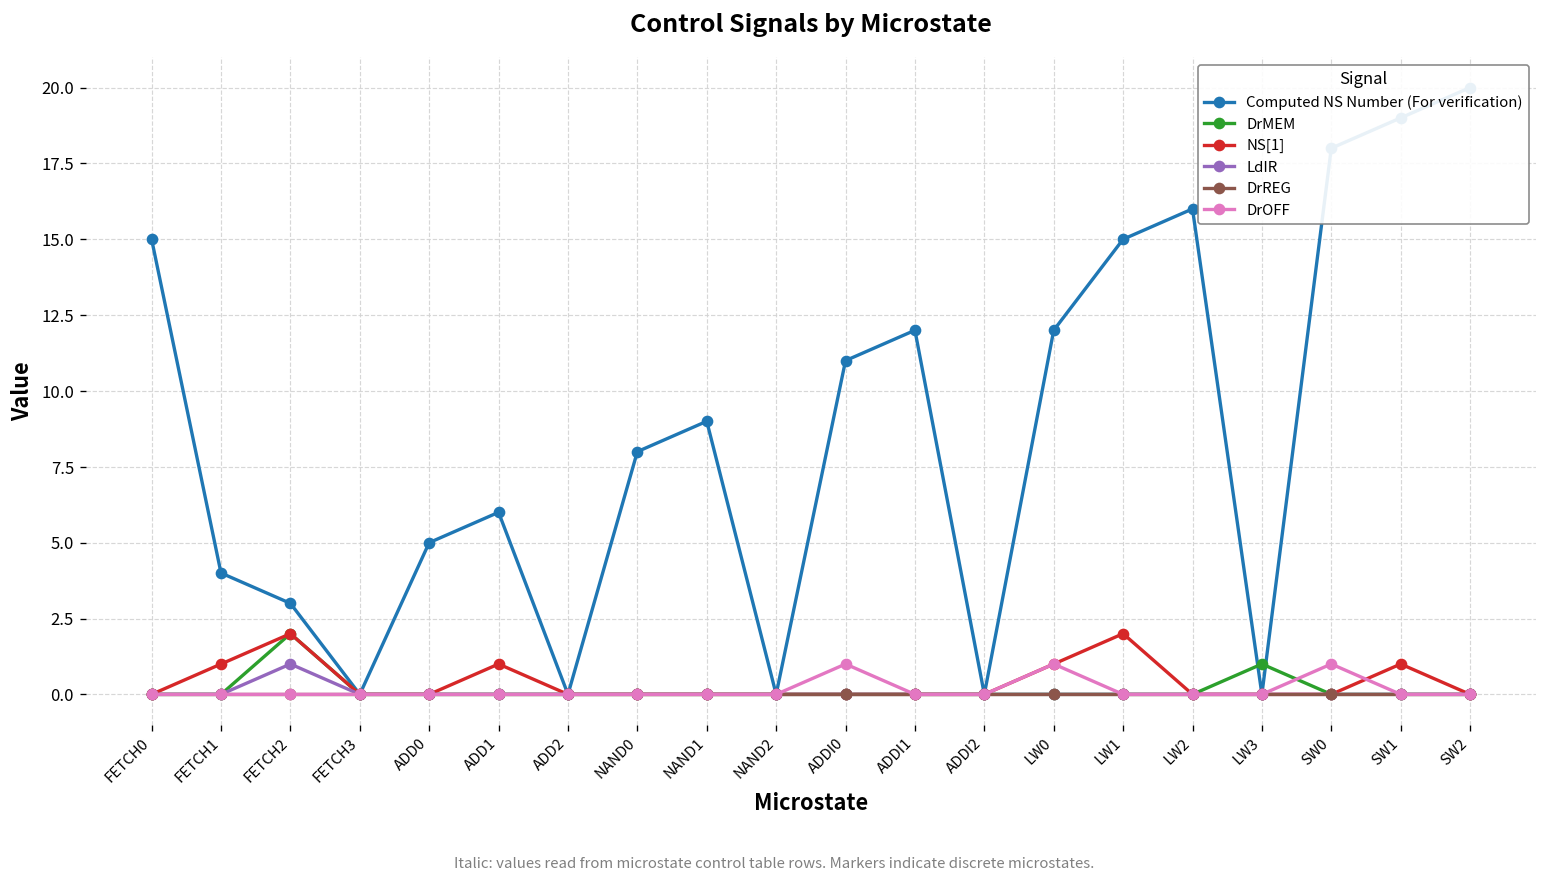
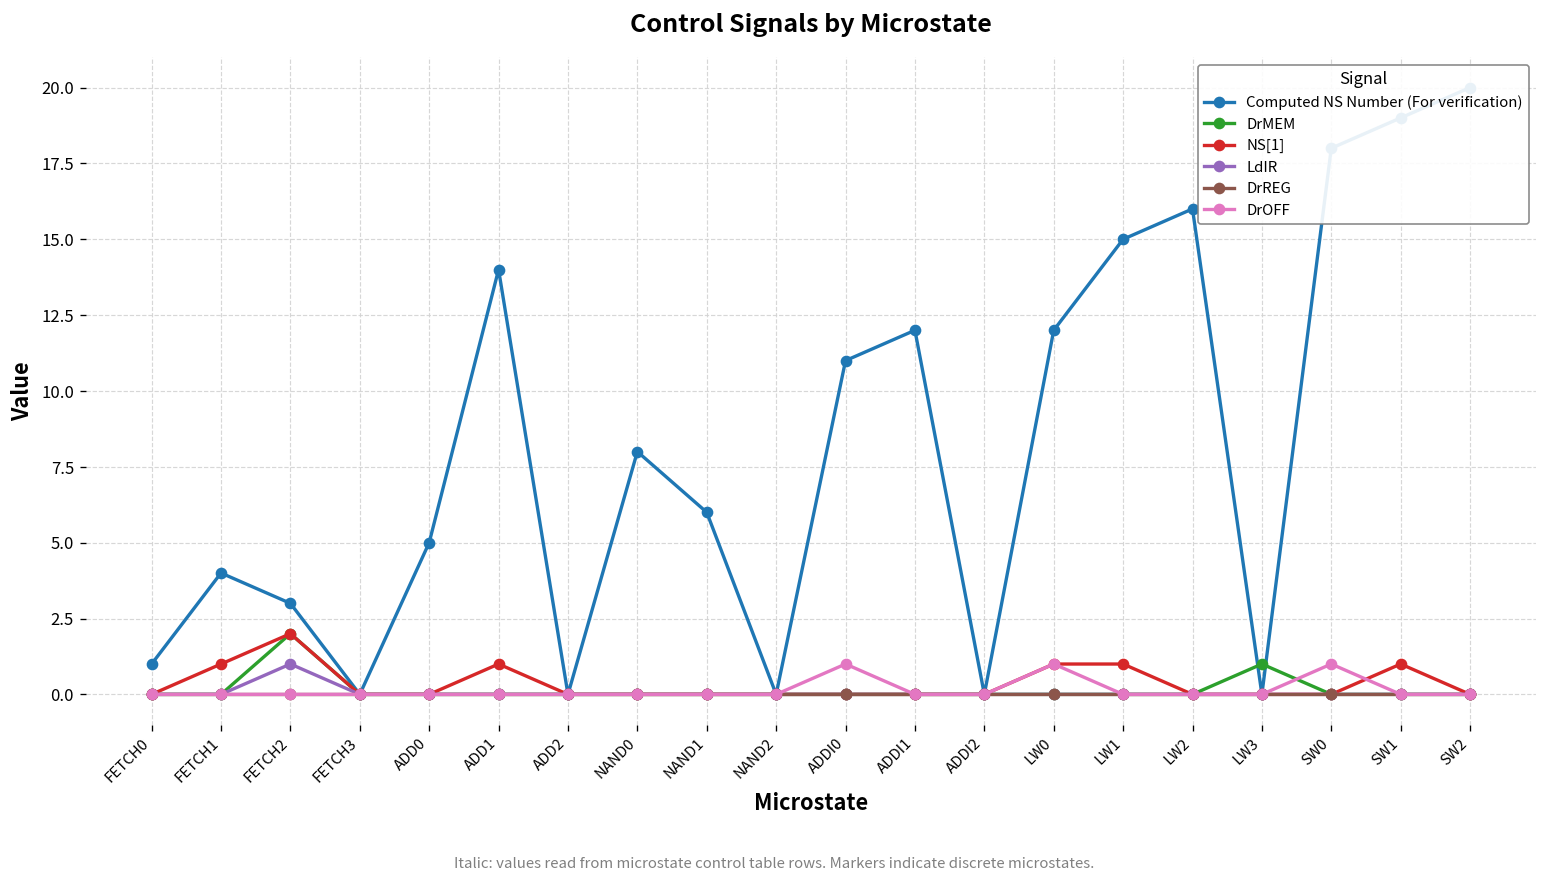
Computed NS Number (For verification), FETCH0: 15 -> 1
Computed NS Number (For verification), ADD1: 6 -> 14
Computed NS Number (For verification), NAND1: 9 -> 6
NS[1], LW1: 2 -> 1
